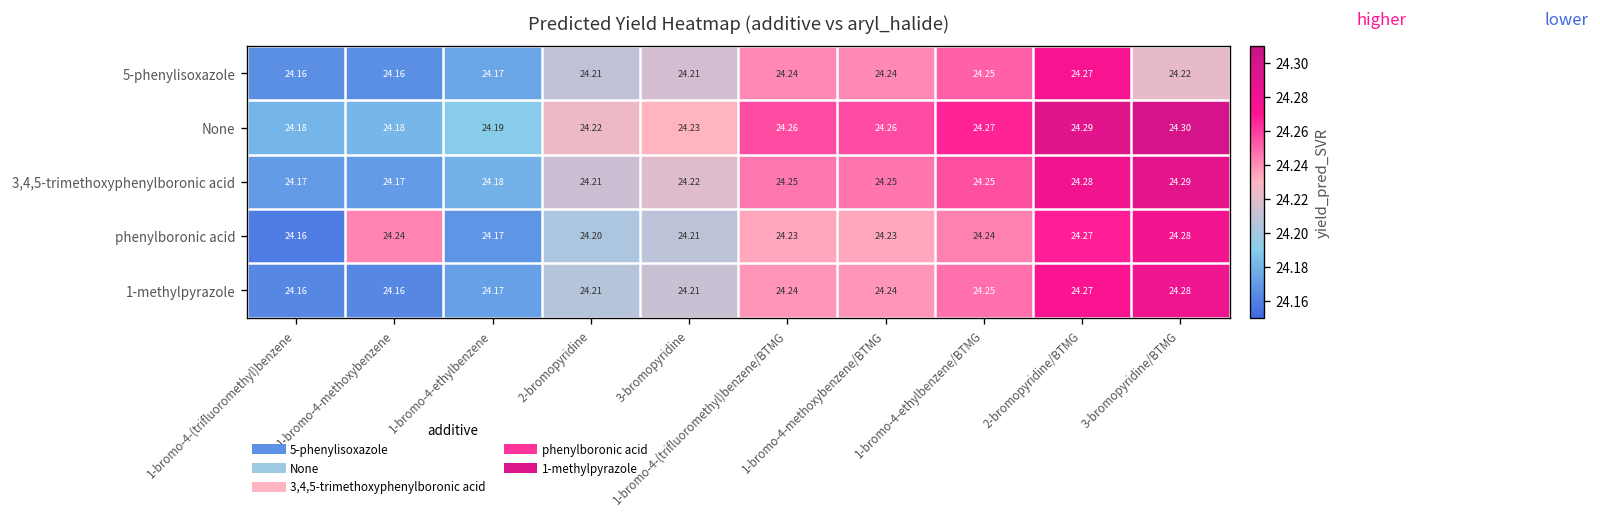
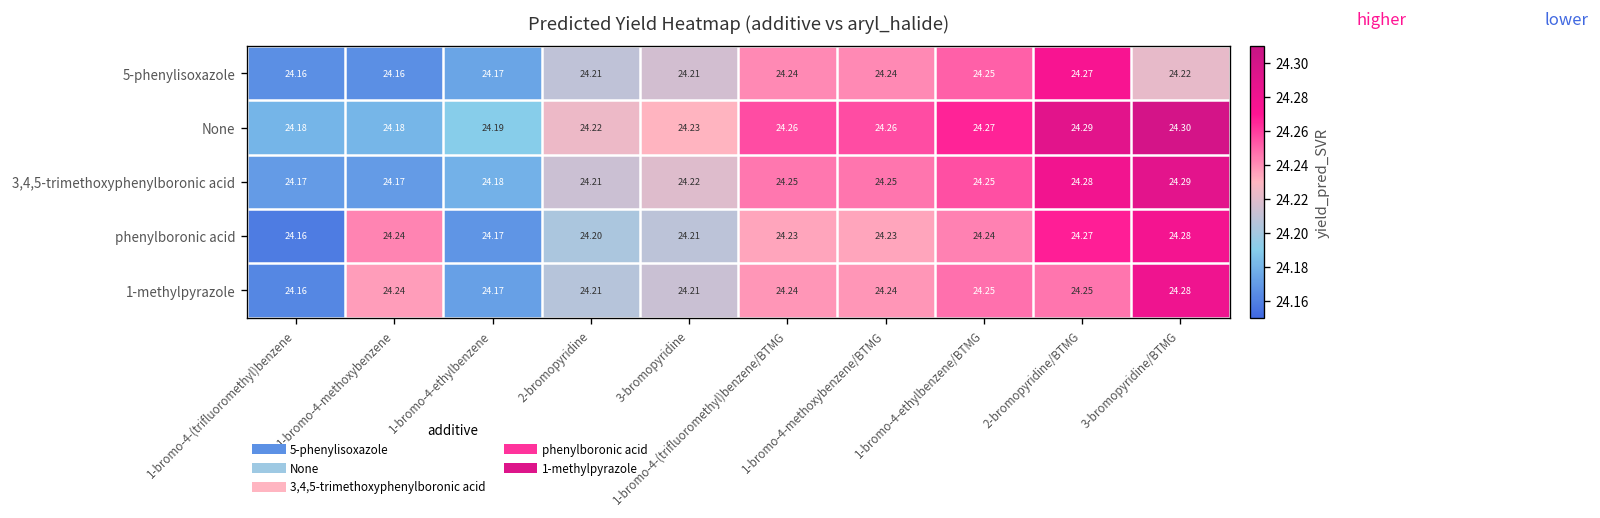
1-methylpyrazole, 1-bromo-4-methoxybenzene: 24.16 -> 24.24
1-methylpyrazole, 2-bromopyridine/BTMG: 24.27 -> 24.25
